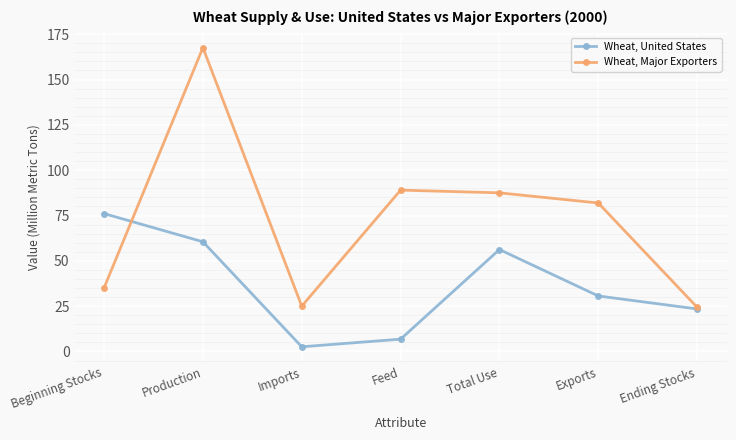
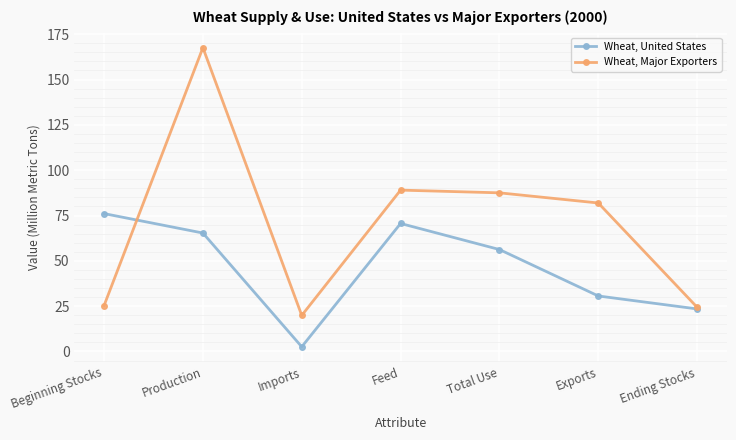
Wheat, Major Exporters, Beginning Stocks: 35 -> 25
Wheat, United States, Production: 61 -> 65
Wheat, Major Exporters, Imports: 25 -> 20
Wheat, United States, Feed: 7 -> 71
